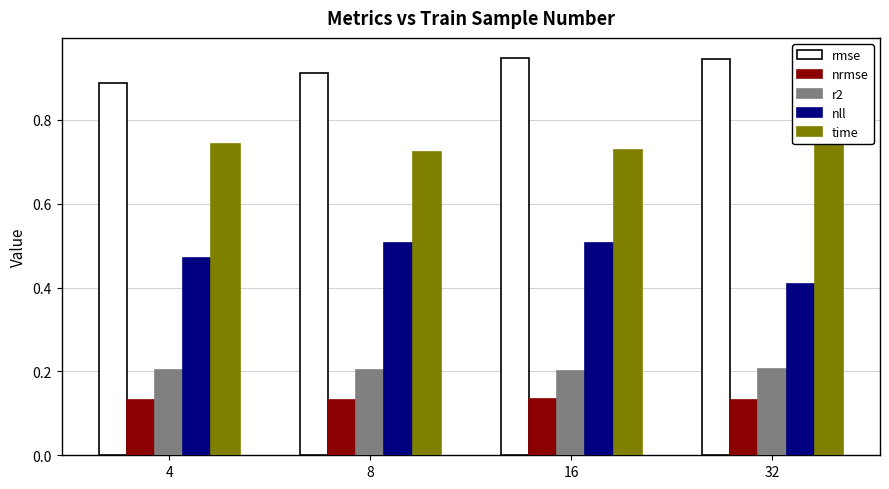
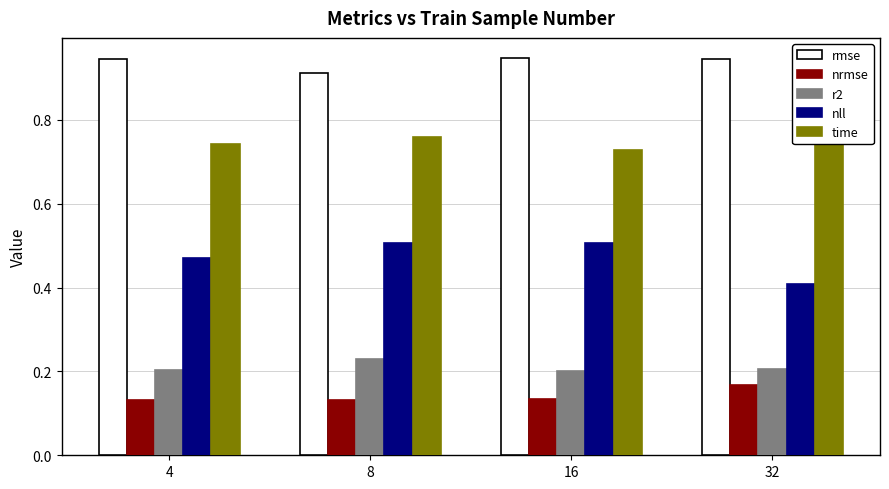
rmse, 4: 0.89 -> 0.95
r2, 8: 0.20 -> 0.23
time, 8: 0.72 -> 0.76
nrmse, 32: 0.13 -> 0.17
